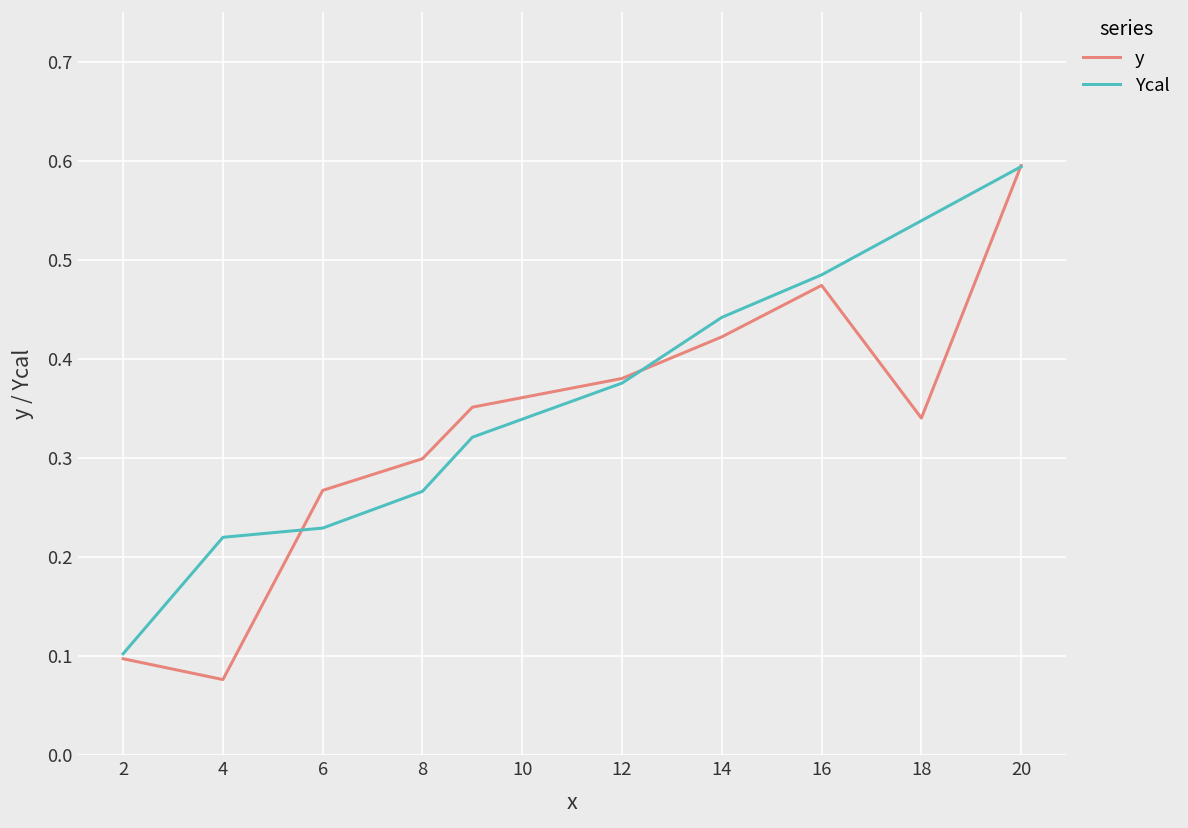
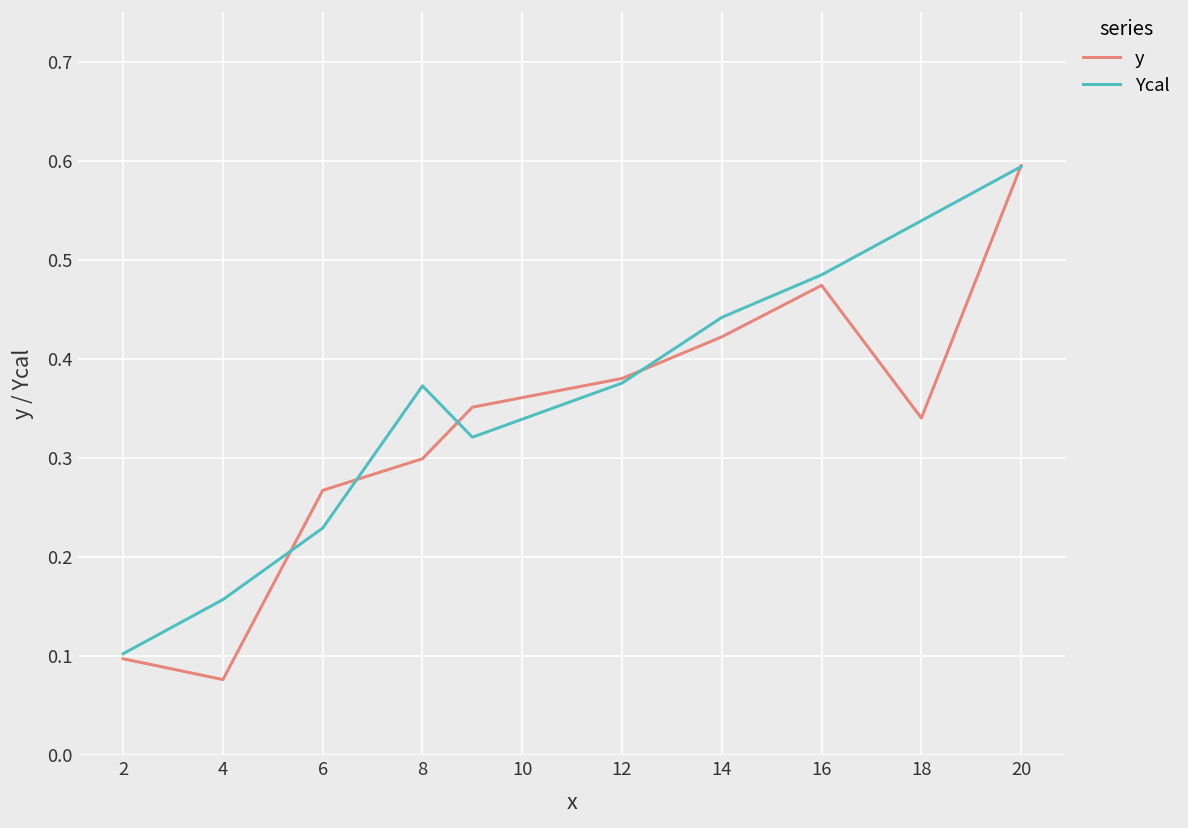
Ycal, 4: 0.22 -> 0.16
Ycal, 8: 0.27 -> 0.37
